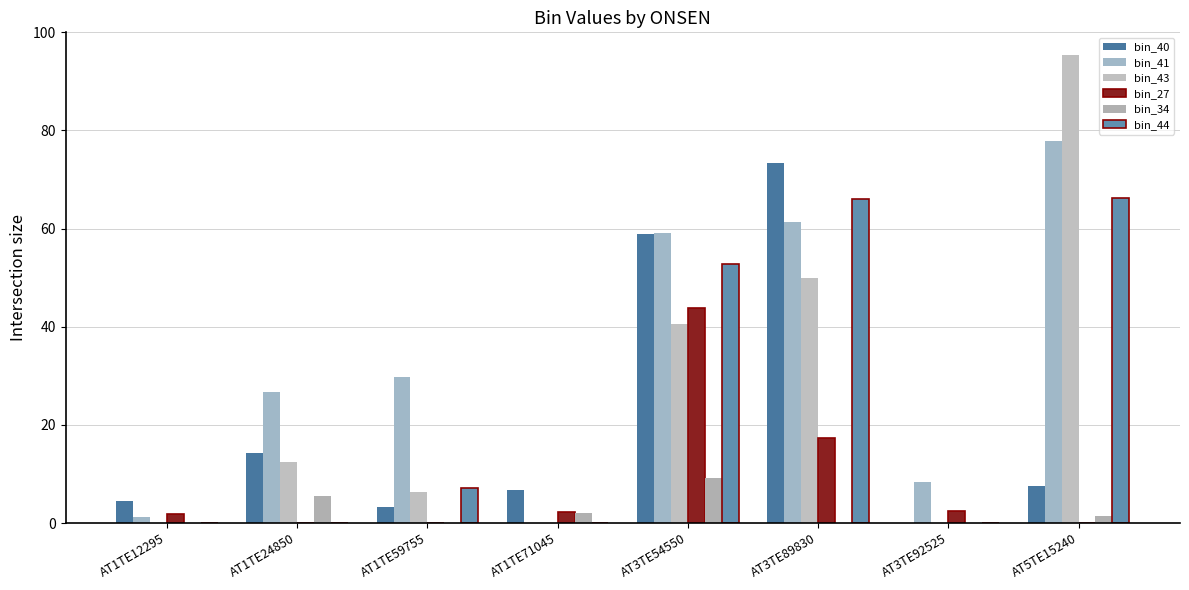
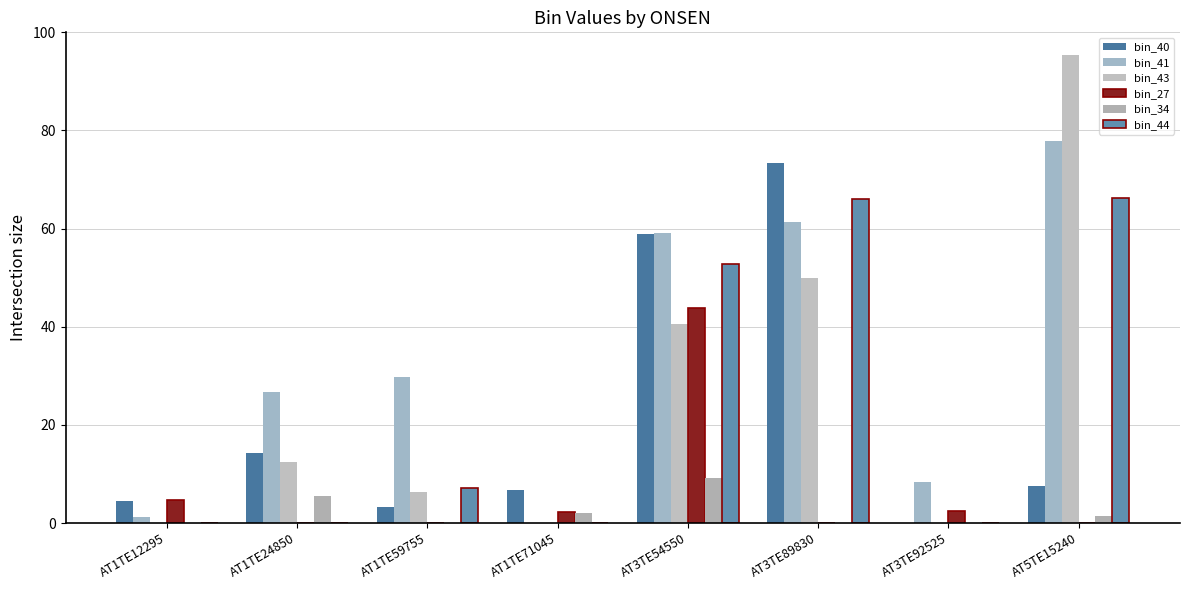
bin_27, AT1TE12295: 2 -> 5
bin_27, AT3TE89830: 17 -> 0
